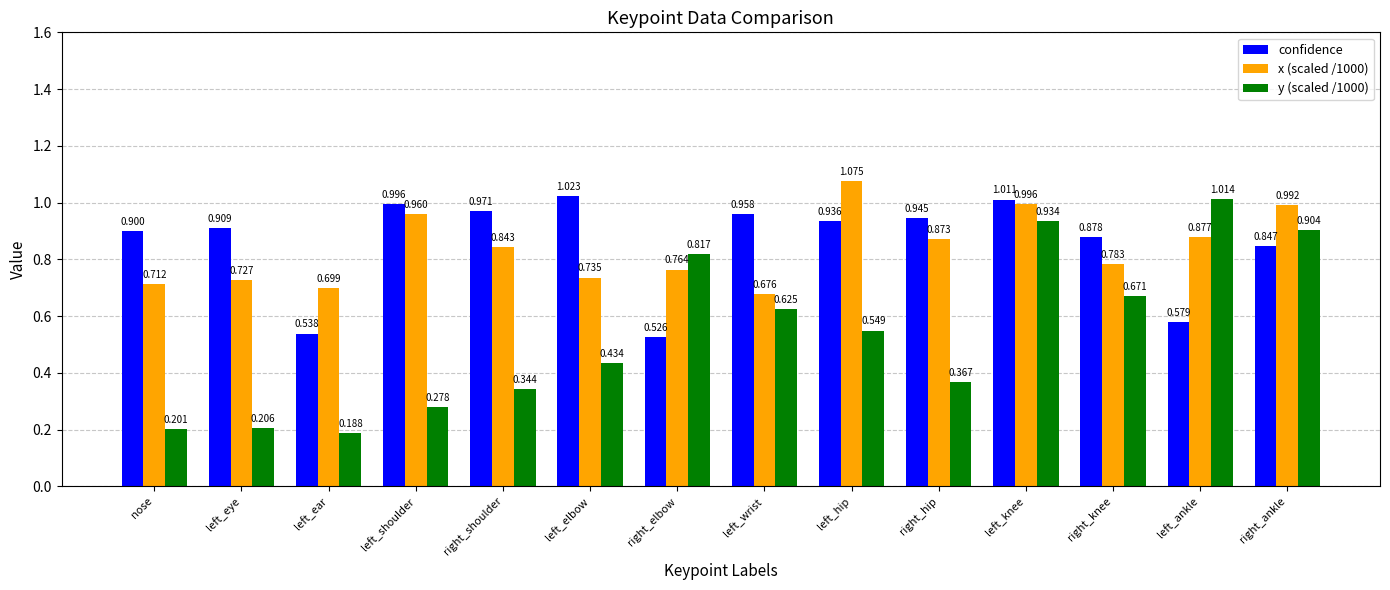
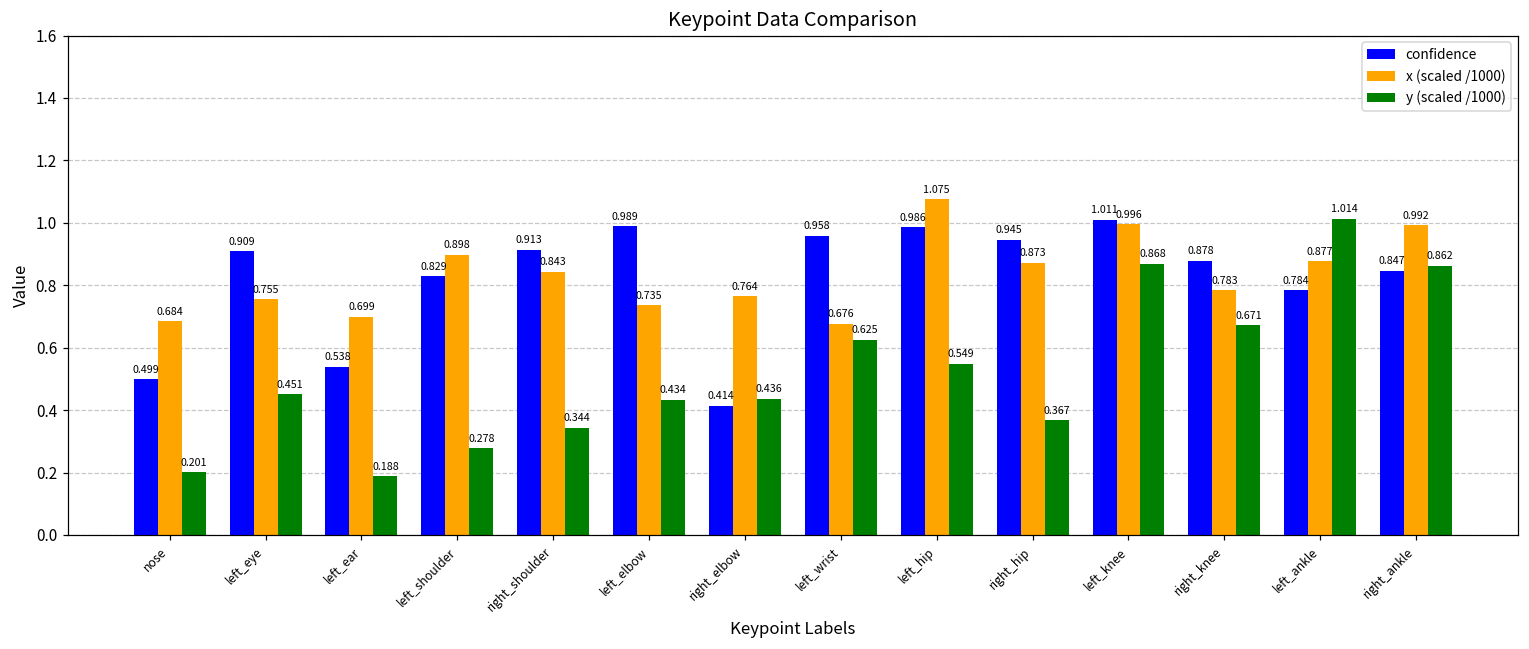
confidence, nose: 0.900 -> 0.499
x (scaled /1000), nose: 0.712 -> 0.684
x (scaled /1000), left_eye: 0.727 -> 0.755
y (scaled /1000), left_eye: 0.206 -> 0.451
confidence, left_shoulder: 0.996 -> 0.829
x (scaled /1000), left_shoulder: 0.960 -> 0.898
confidence, right_shoulder: 0.971 -> 0.913
confidence, left_elbow: 1.023 -> 0.989
confidence, right_elbow: 0.526 -> 0.414
y (scaled /1000), right_elbow: 0.817 -> 0.436
confidence, left_hip: 0.936 -> 0.986
y (scaled /1000), left_knee: 0.934 -> 0.868
confidence, left_ankle: 0.579 -> 0.784
y (scaled /1000), right_ankle: 0.904 -> 0.862
